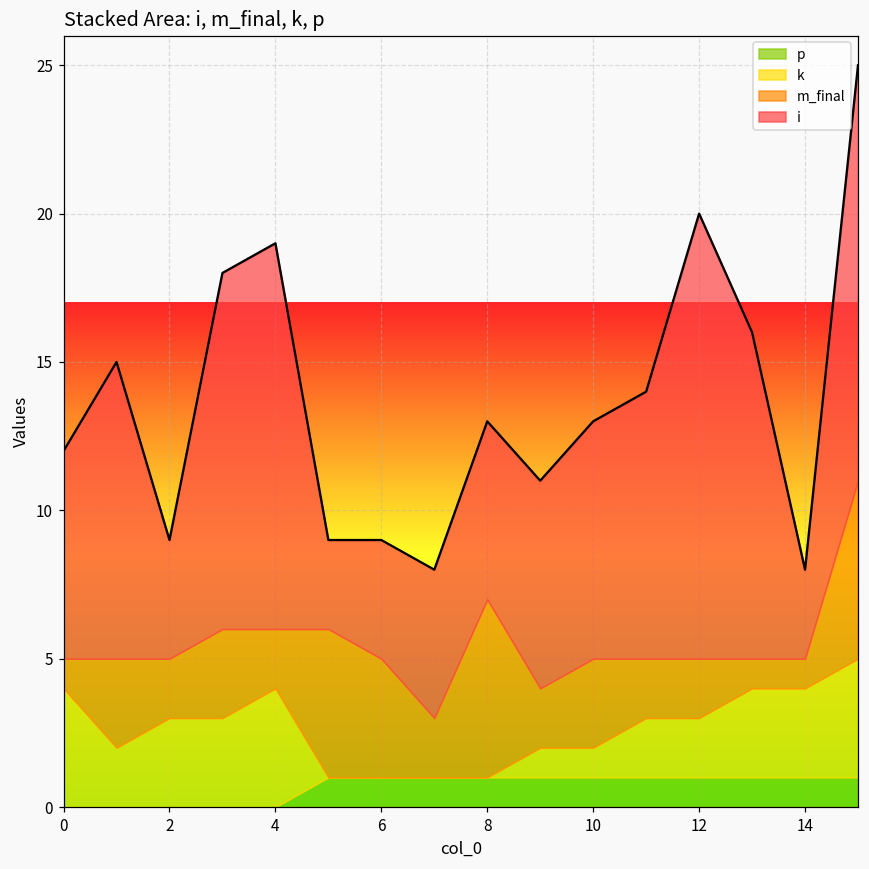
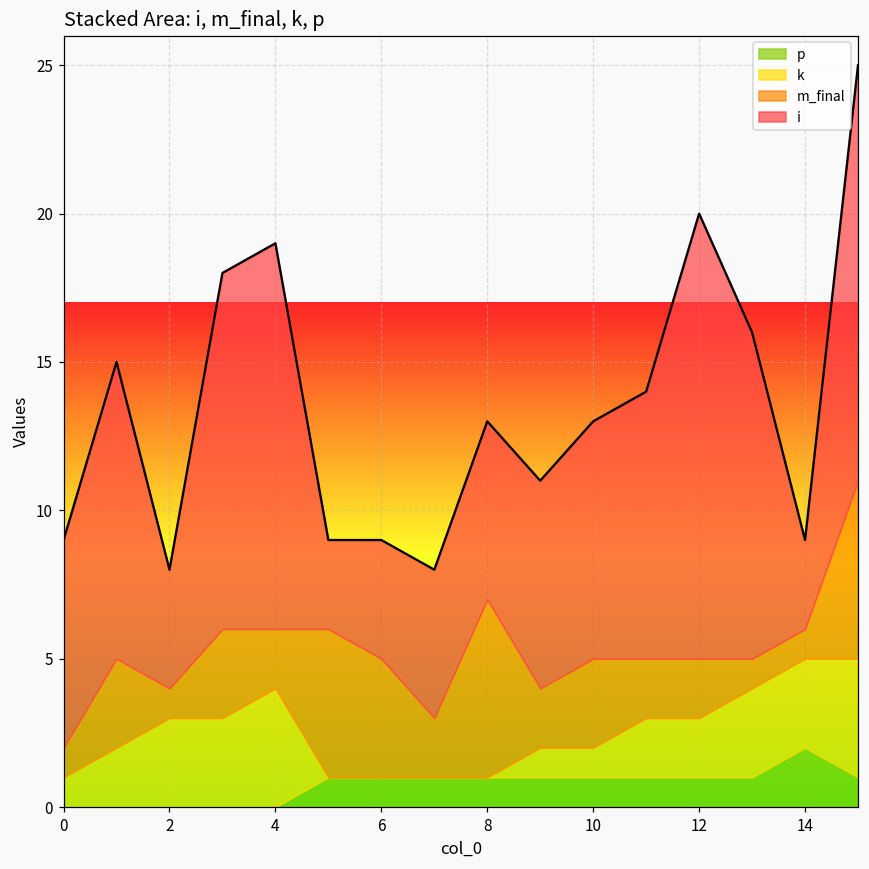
k, 0: 4 -> 1
m_final, 2: 2 -> 1
p, 14: 1 -> 2
